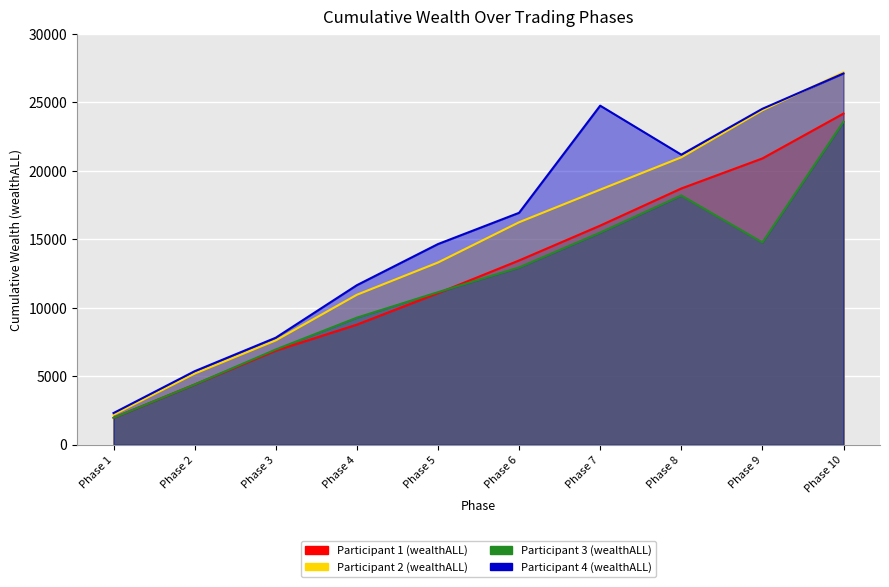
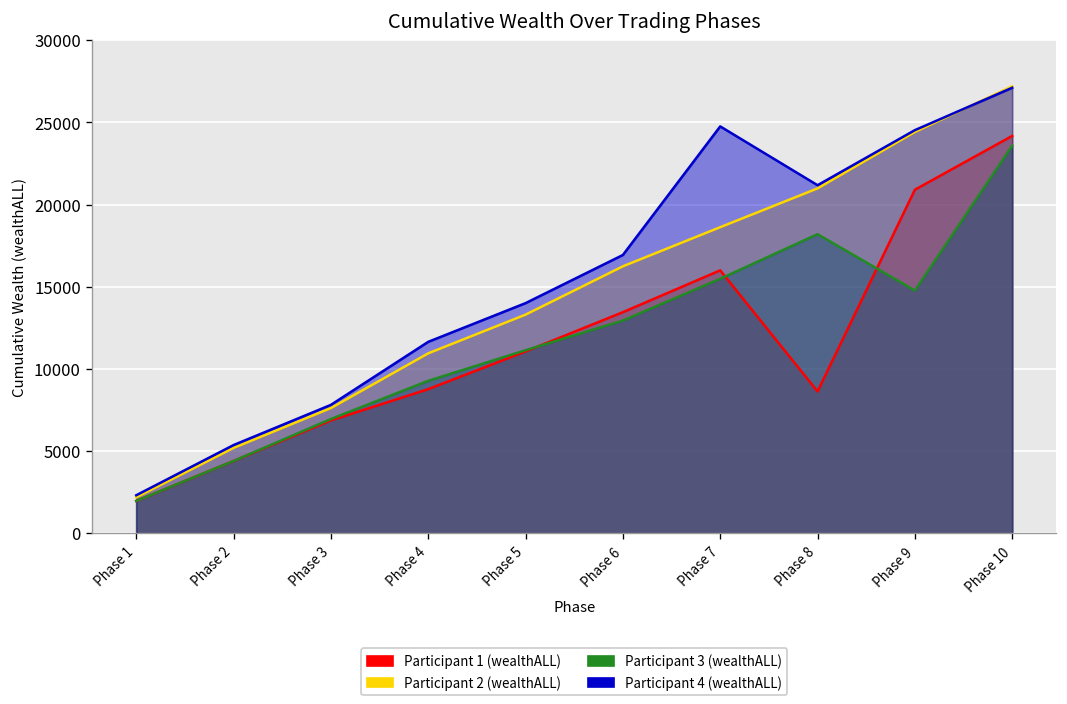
Participant 4 (wealthALL), Phase 5: 14700 -> 14000
Participant 1 (wealthALL), Phase 8: 18700 -> 8600
